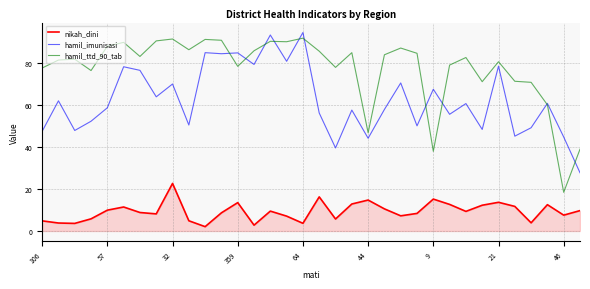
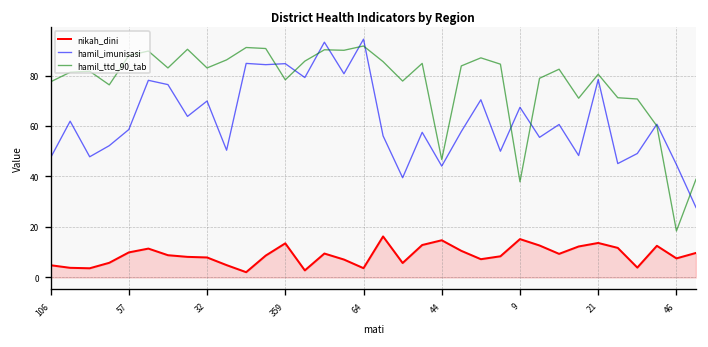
nikah_dini, 32: 23 -> 8
hamil_ttd_90_tab, 32: 91 -> 83
